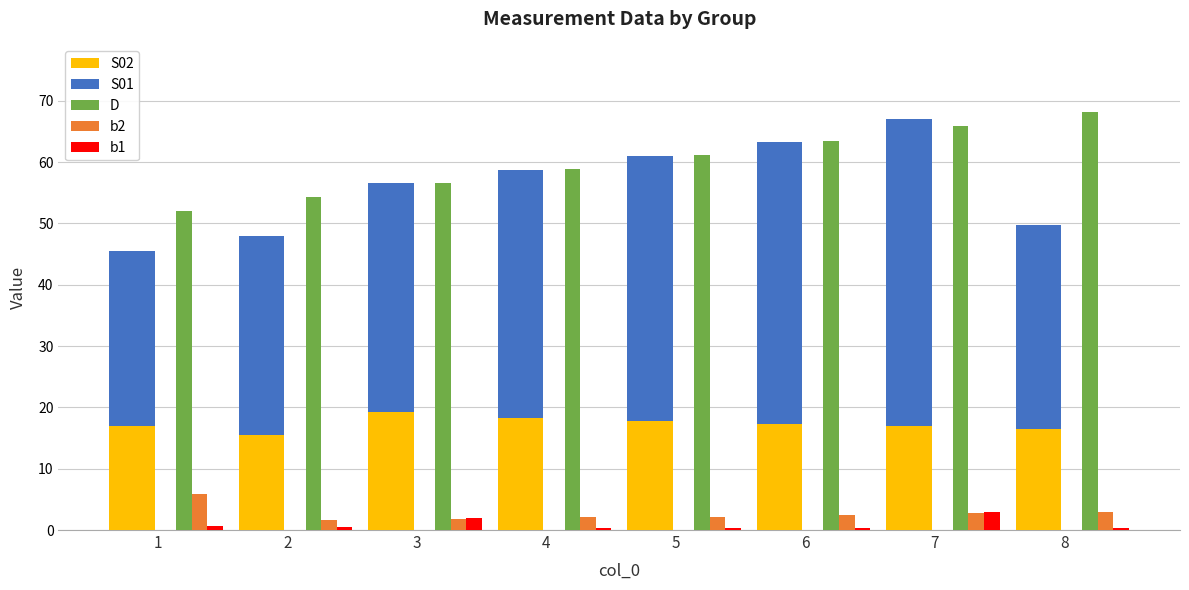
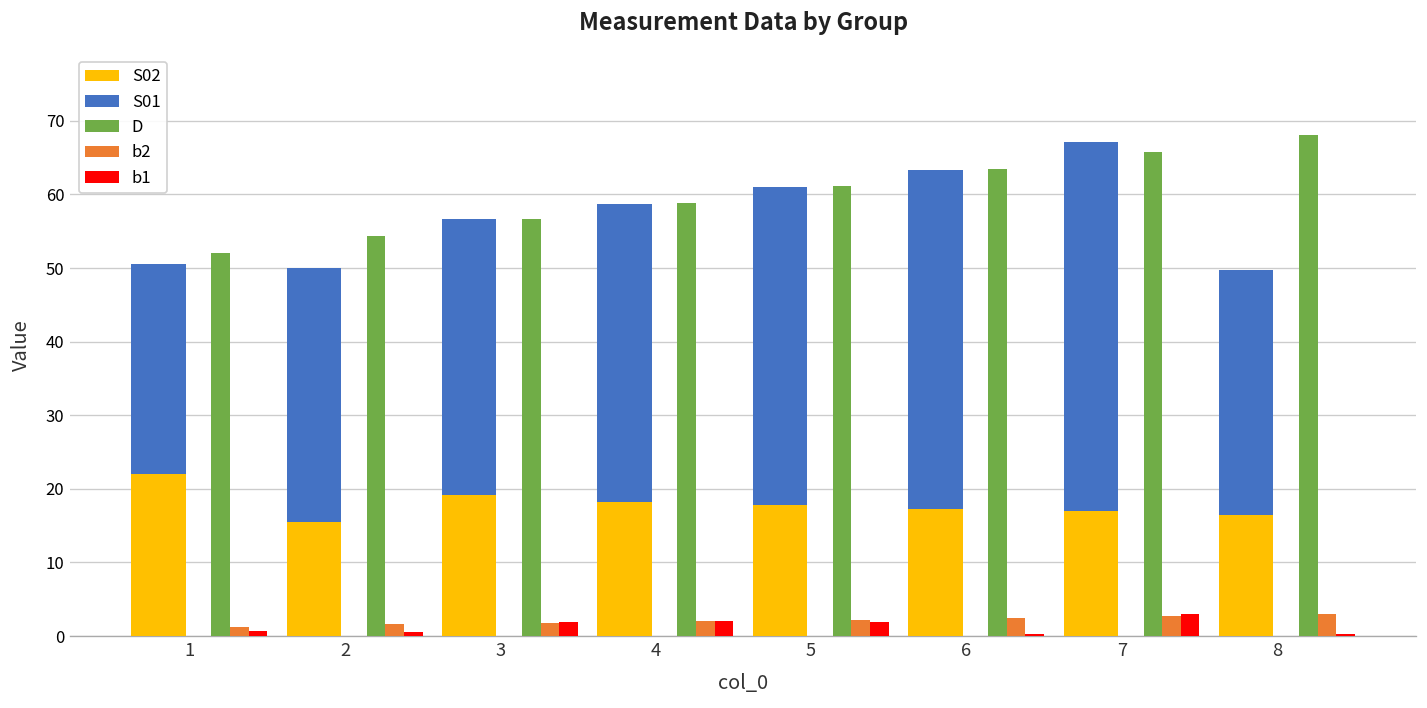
S02, 1: 17 -> 22
b2, 1: 6 -> 1
S01, 2: 33 -> 35
b1, 4: 0 -> 2
b1, 5: 0 -> 2
